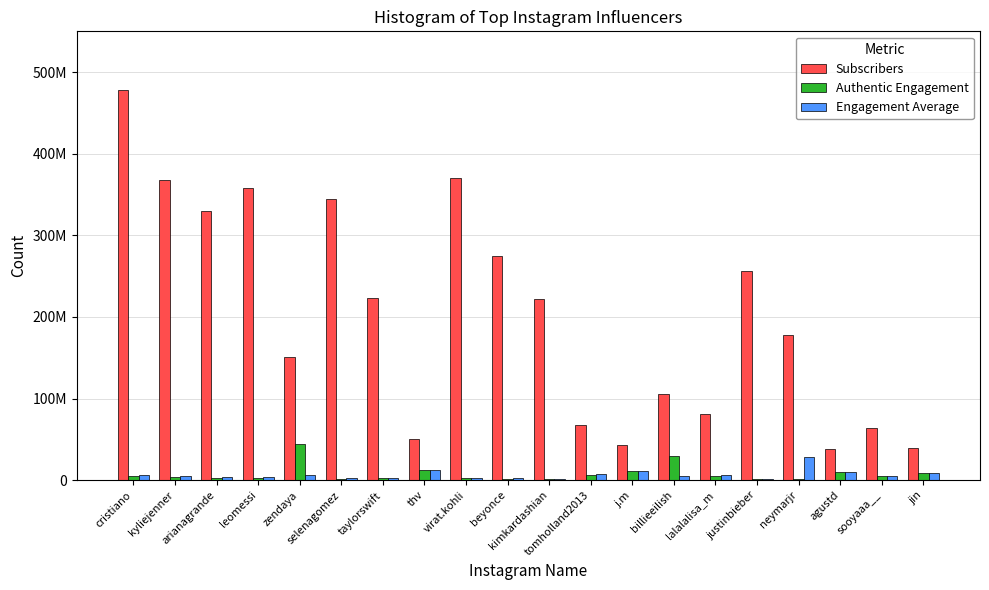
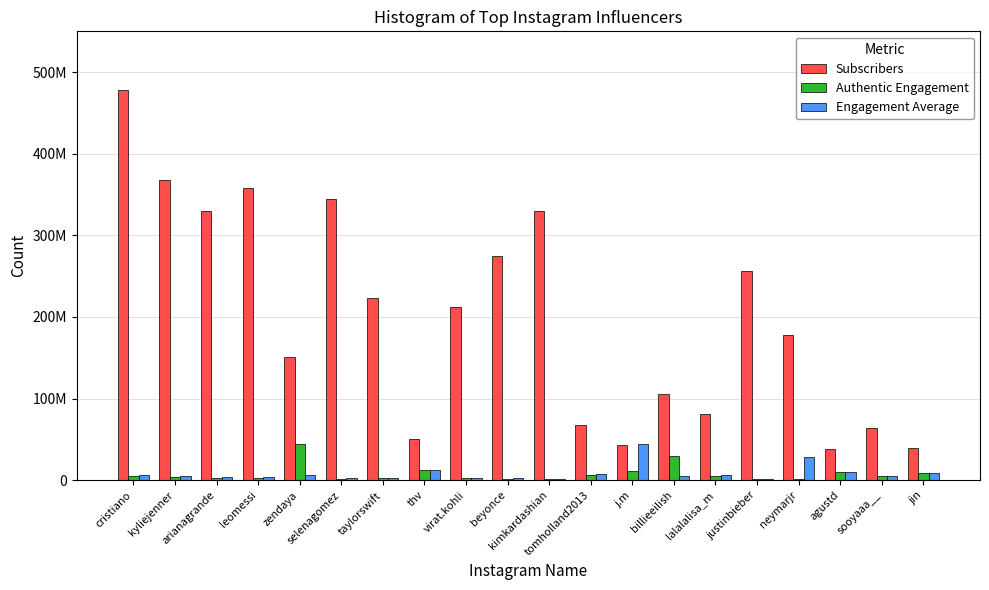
Subscribers, virat.kohli: 370000000 -> 210000000
Subscribers, kimkardashian: 220000000 -> 330000000
Engagement Average, j.m: 10000000 -> 40000000
